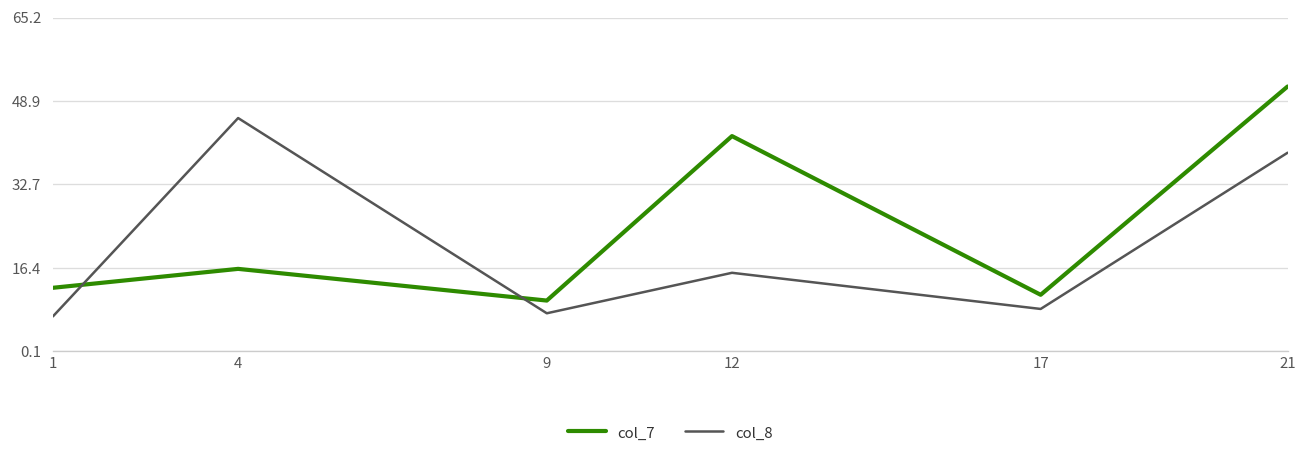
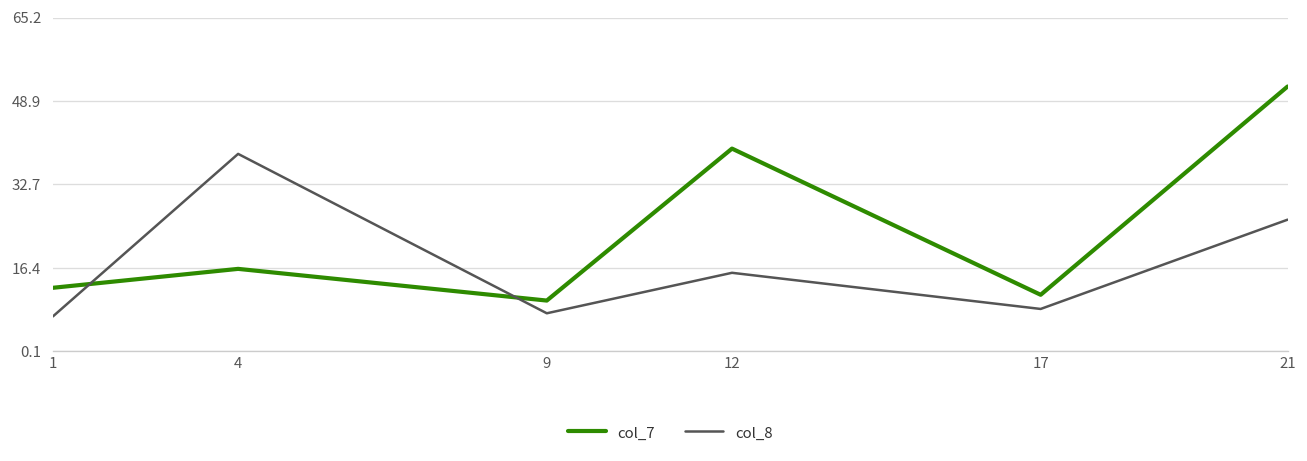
col_8, 4: 46 -> 39
col_7, 12: 42 -> 40
col_8, 21: 39 -> 26
